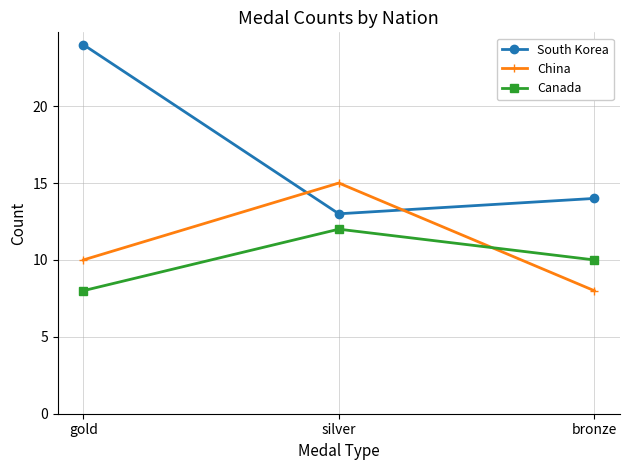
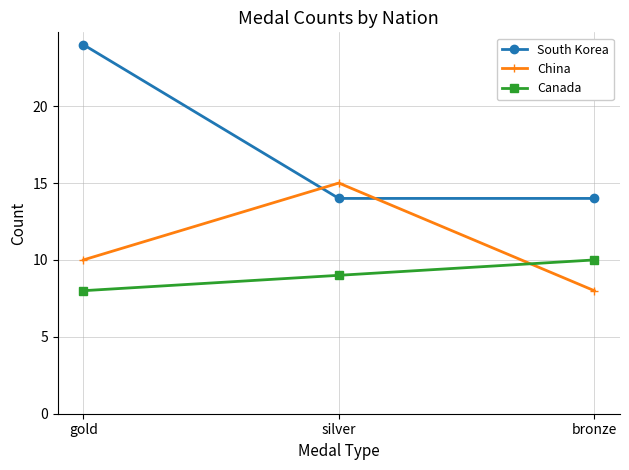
South Korea, silver: 13 -> 14
Canada, silver: 12 -> 9
